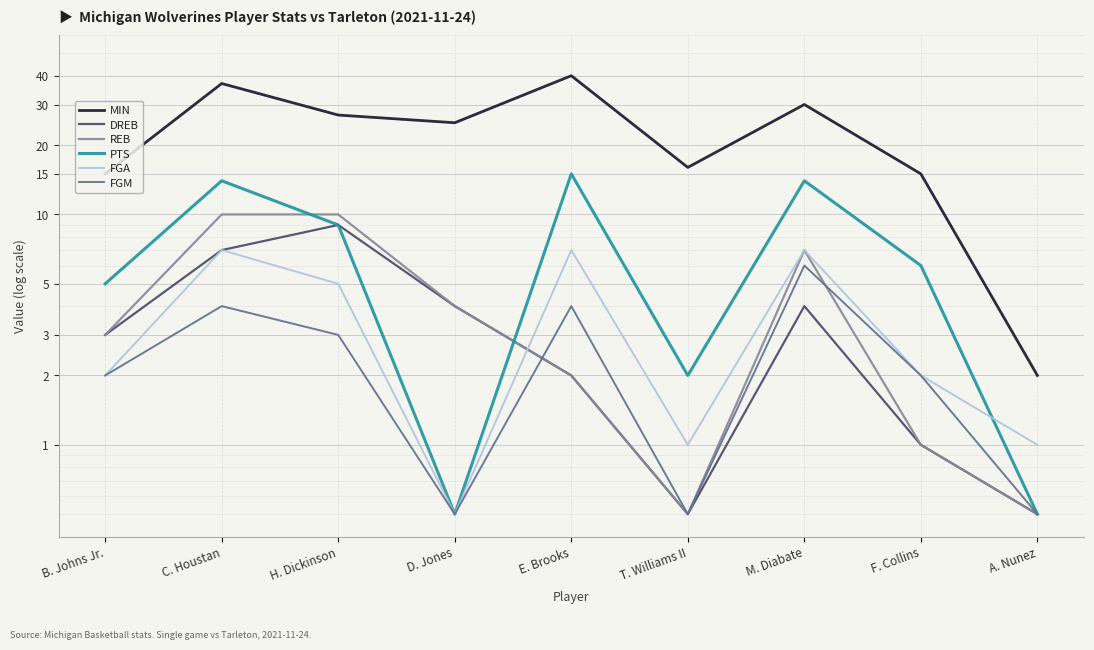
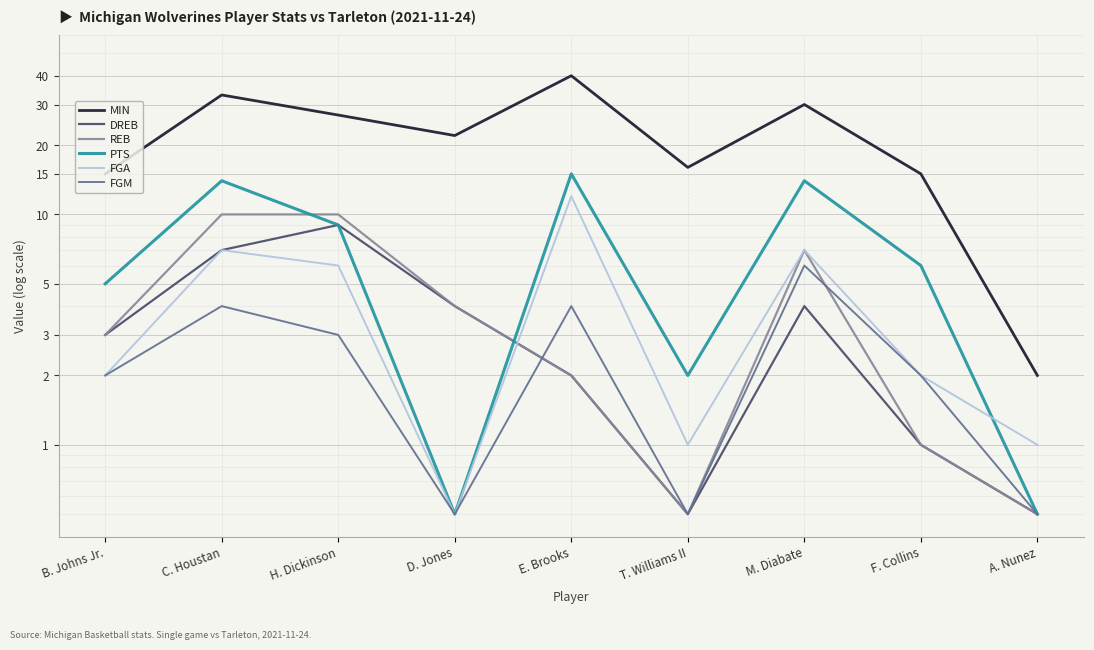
MIN, C. Houstan: 37 -> 33
FGA, H. Dickinson: 5 -> 6
MIN, D. Jones: 25 -> 22
FGA, E. Brooks: 7 -> 12
